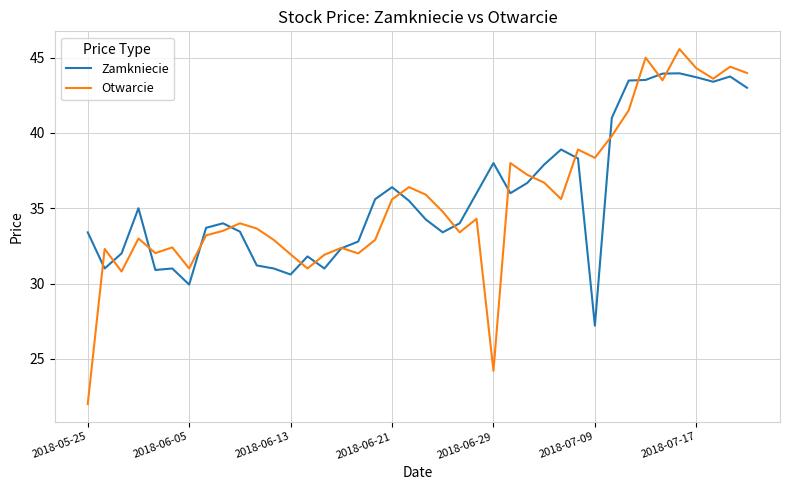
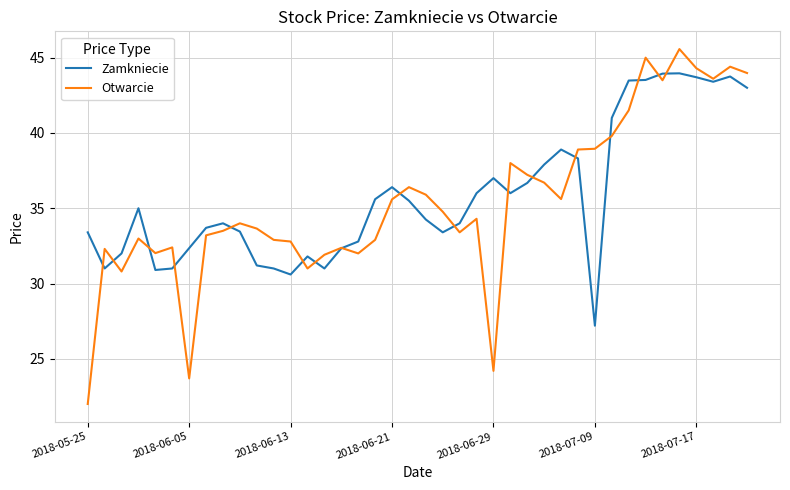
Zamkniecie, 2018-06-05: 29.9 -> 32.4
Otwarcie, 2018-06-05: 31.0 -> 23.7
Otwarcie, 2018-06-13: 31.9 -> 32.8
Zamkniecie, 2018-06-29: 38 -> 37
Otwarcie, 2018-07-09: 38.4 -> 39.0
